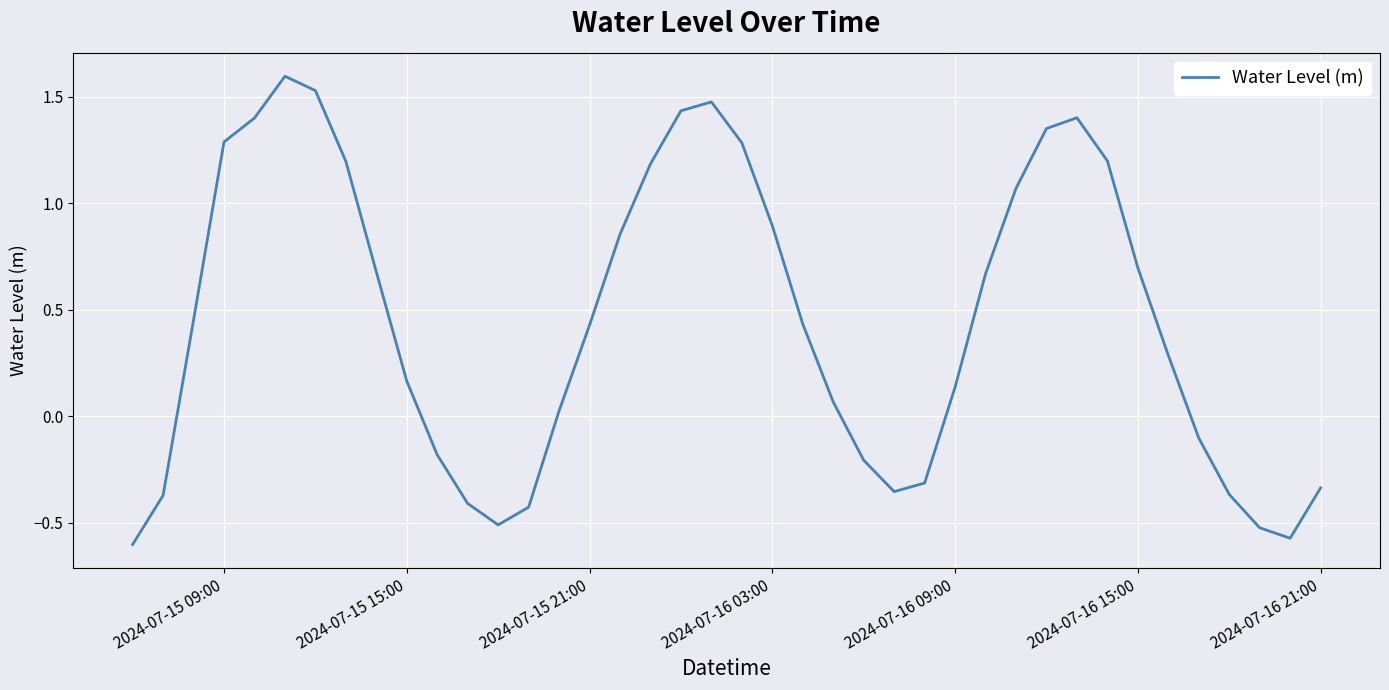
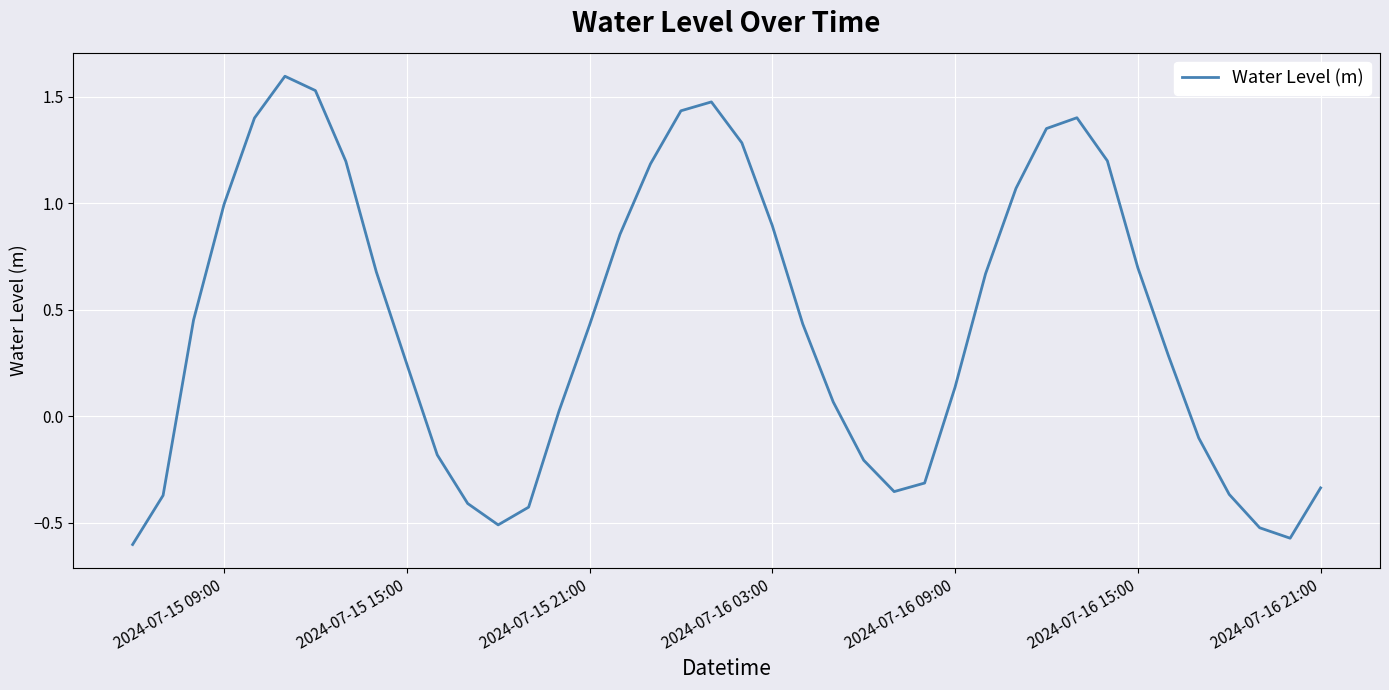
2024-07-15 09:00: 1.29 -> 0.99
2024-07-15 15:00: 0.16 -> 0.25
